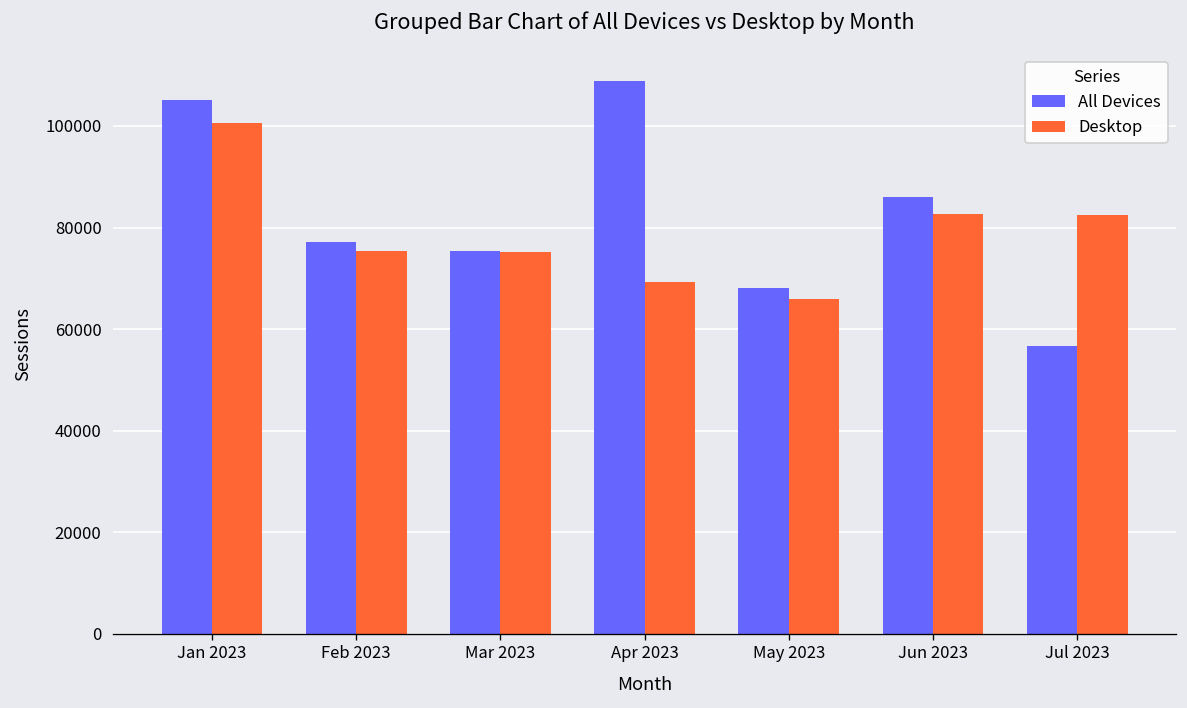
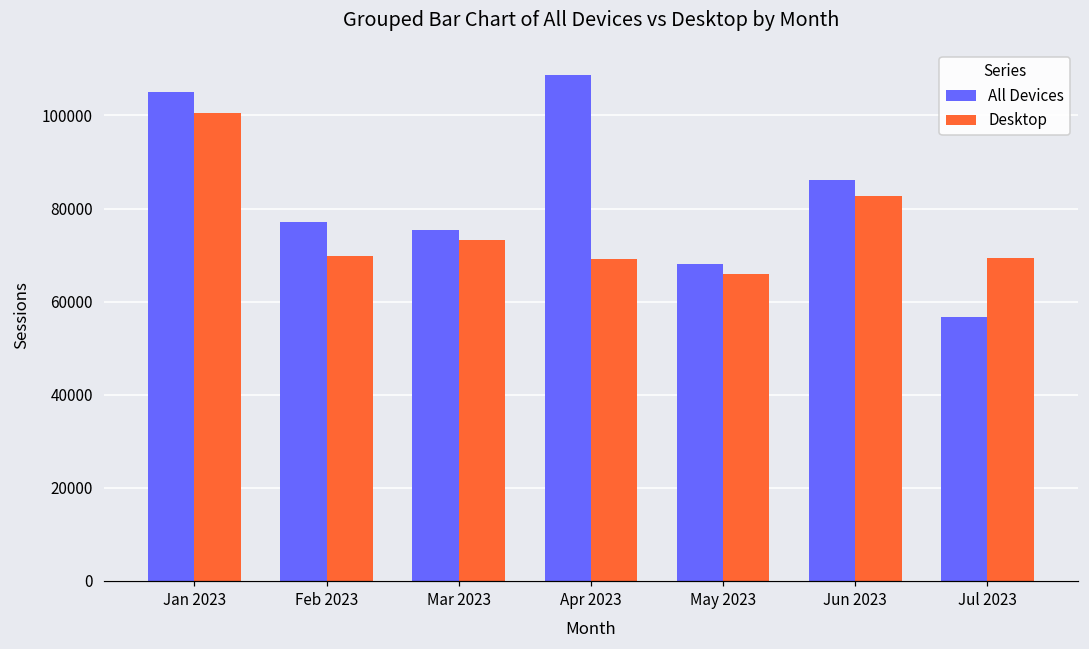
Desktop, Feb 2023: 75000 -> 70000
Desktop, Mar 2023: 75000 -> 73000
Desktop, Jul 2023: 82000 -> 69000
